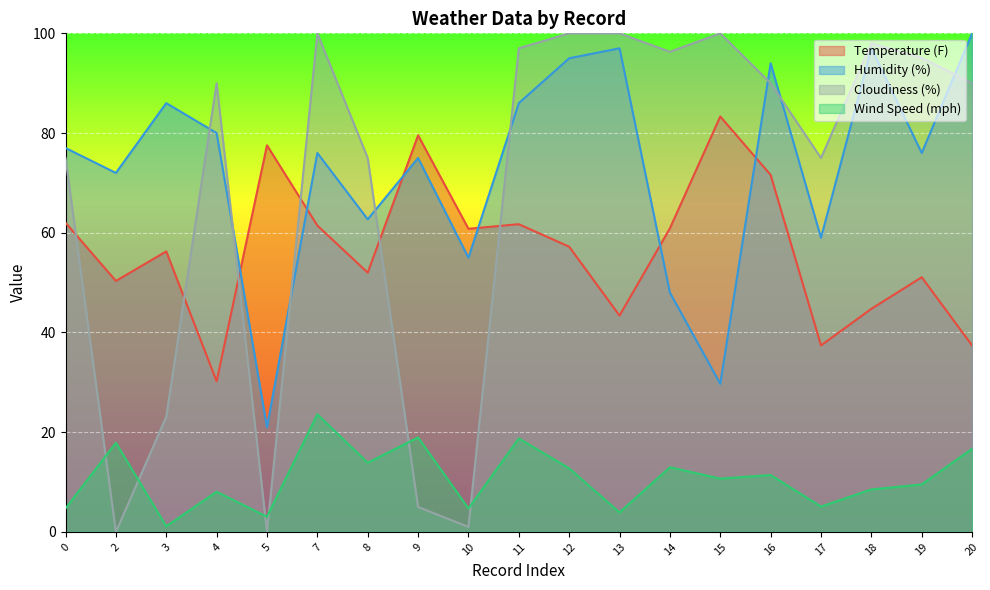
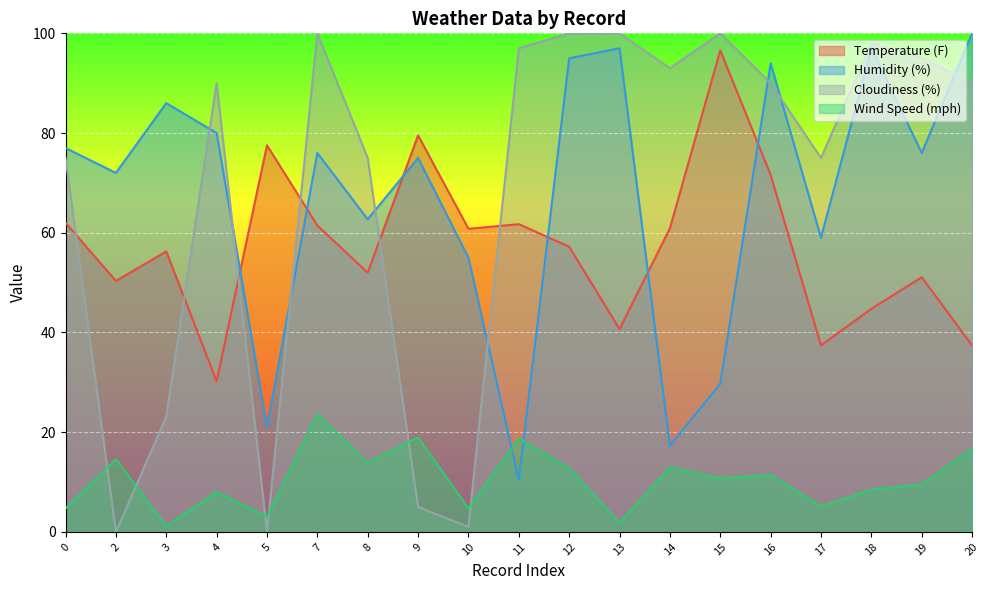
Wind Speed (mph), 2: 18 -> 15
Humidity (%), 11: 86 -> 10
Temperature (F), 13: 43 -> 41
Wind Speed (mph), 13: 4 -> 2
Humidity (%), 14: 48 -> 17
Cloudiness (%), 14: 96 -> 93
Temperature (F), 15: 83 -> 97
